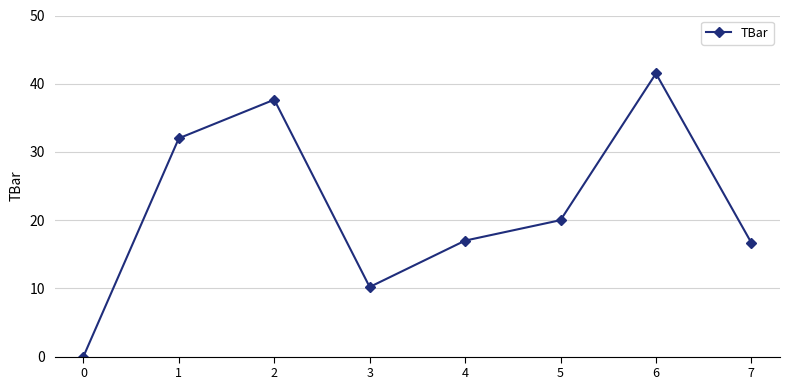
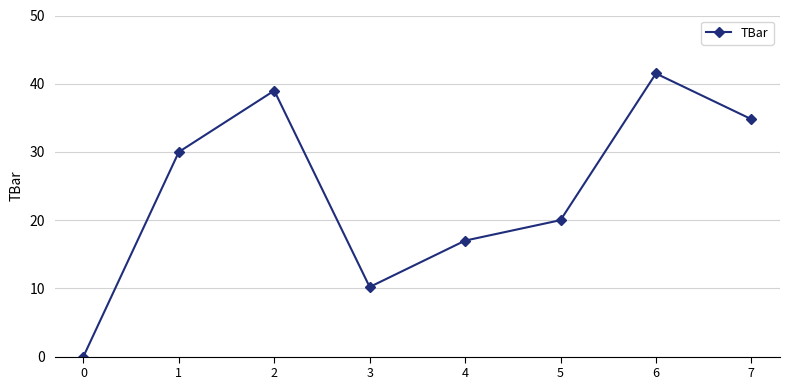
1: 32 -> 30
2: 38 -> 39
7: 17 -> 35
